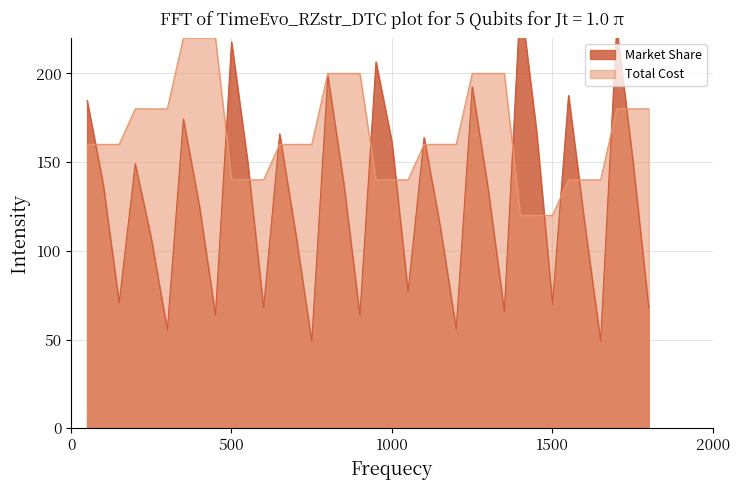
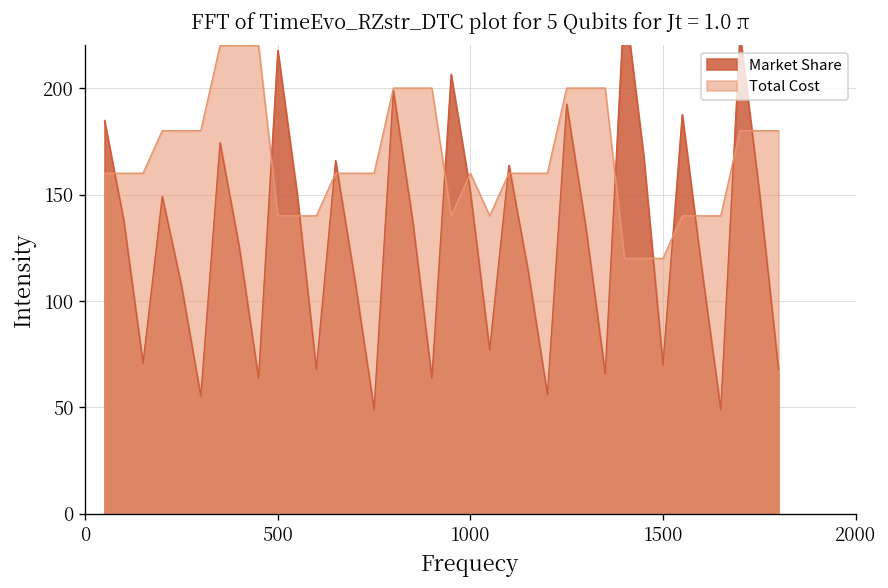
Market Share, 1000: 161 -> 151
Total Cost, 1000: 140 -> 160
